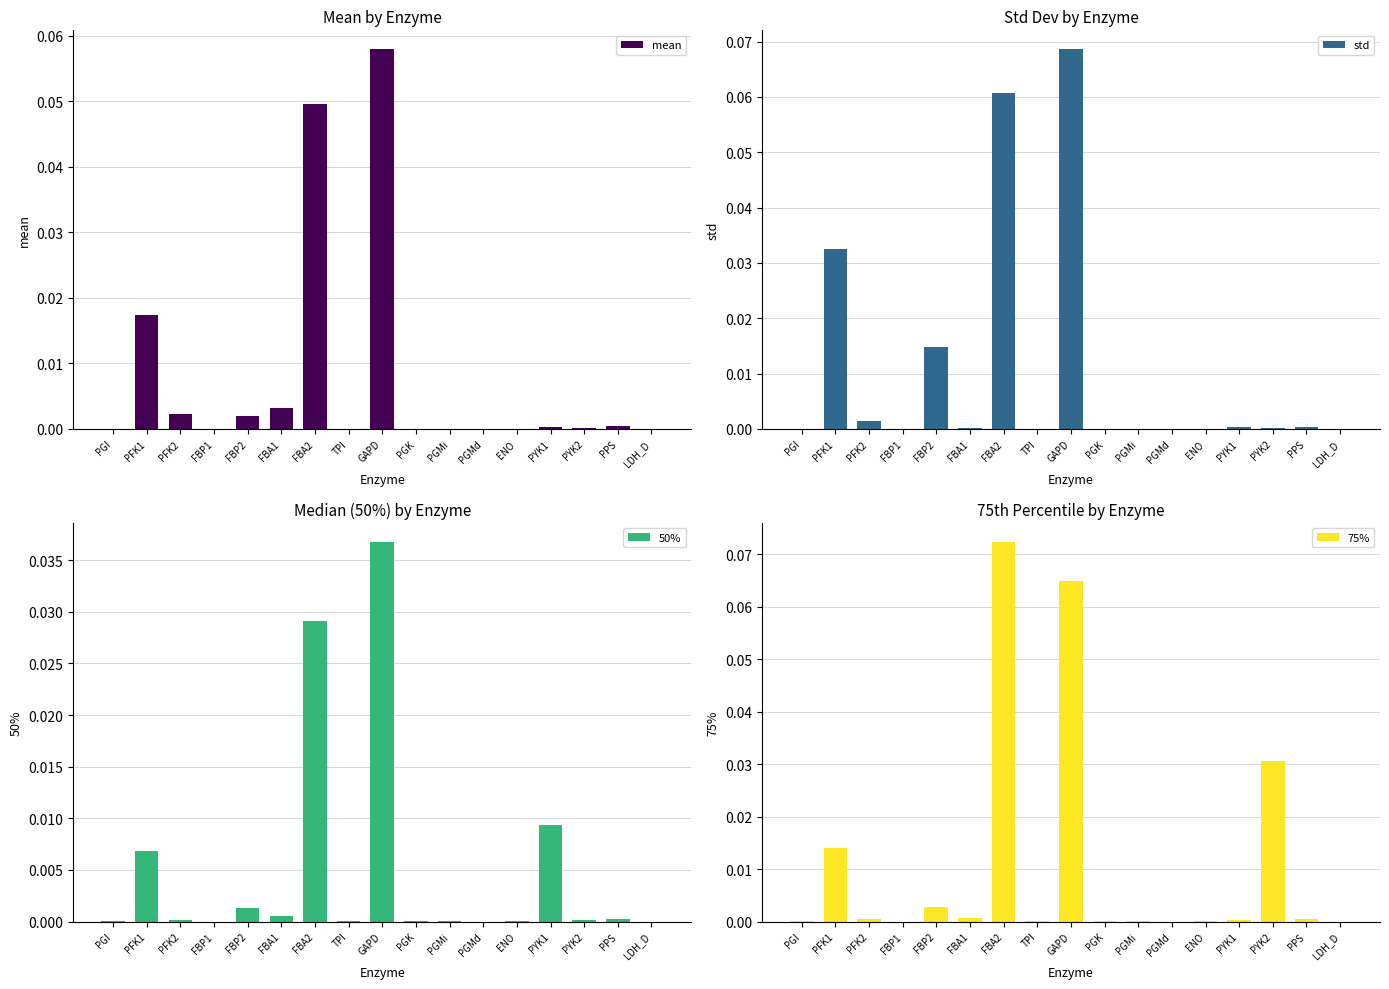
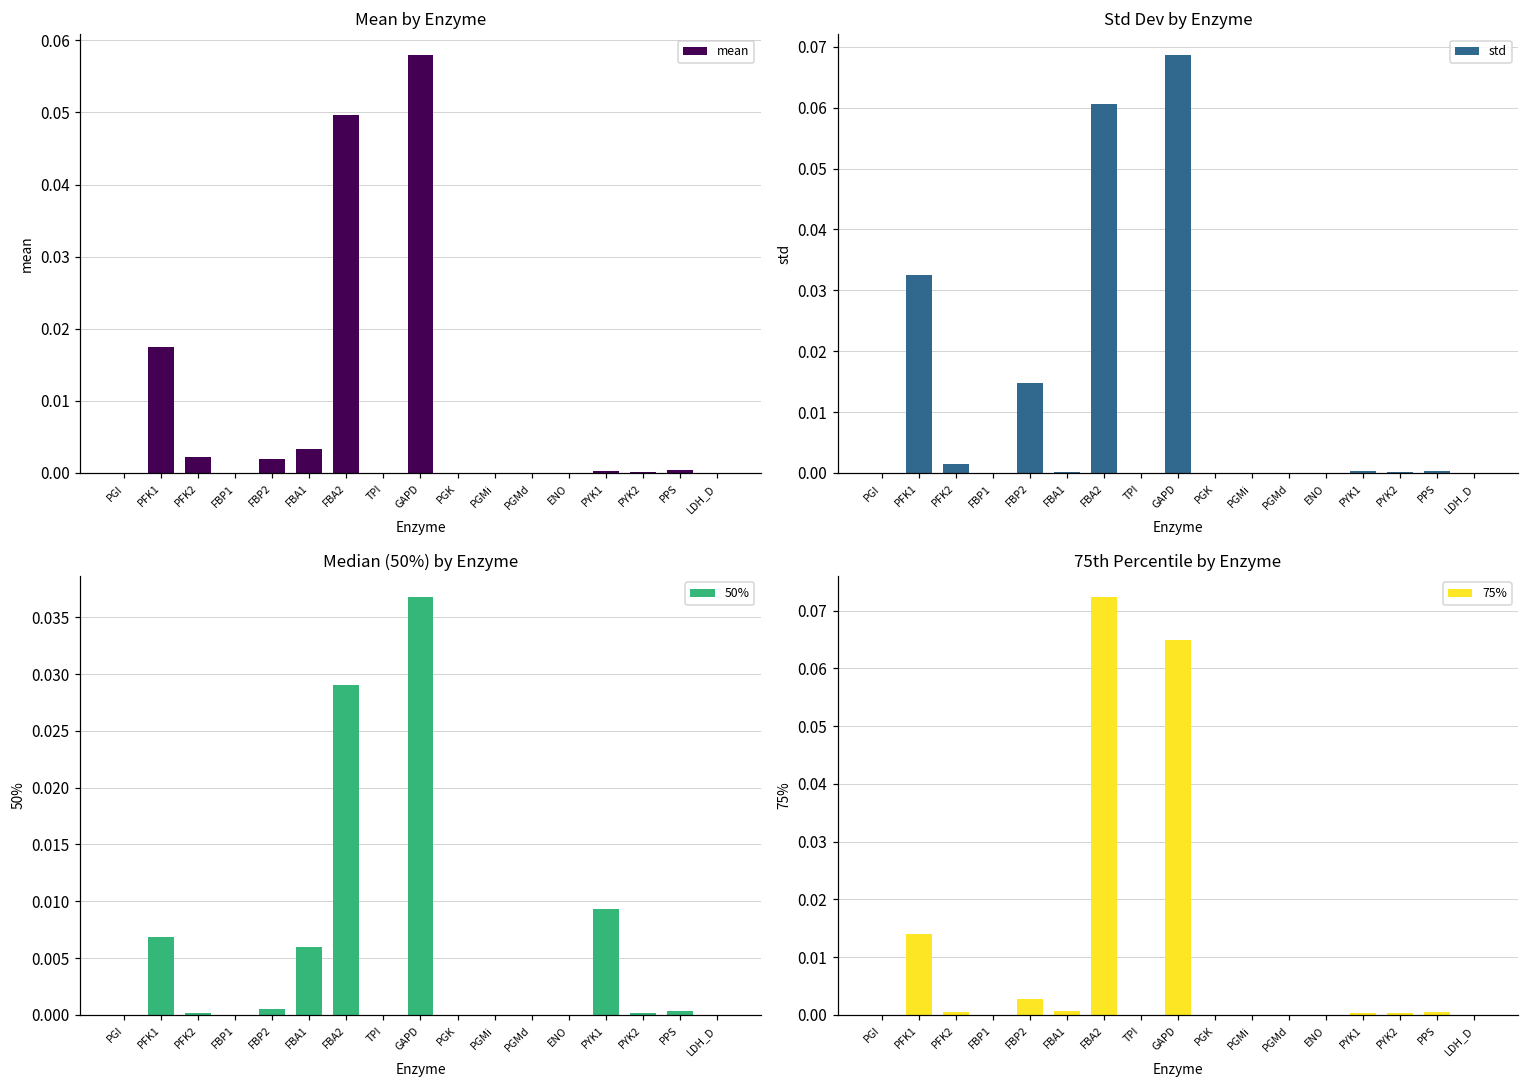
Median (50%) by Enzyme, FBP2: 0.0014 -> 0.0005
Median (50%) by Enzyme, FBA1: 0.0005 -> 0.0060
75th Percentile by Enzyme, PYK2: 0.031 -> 0.000
